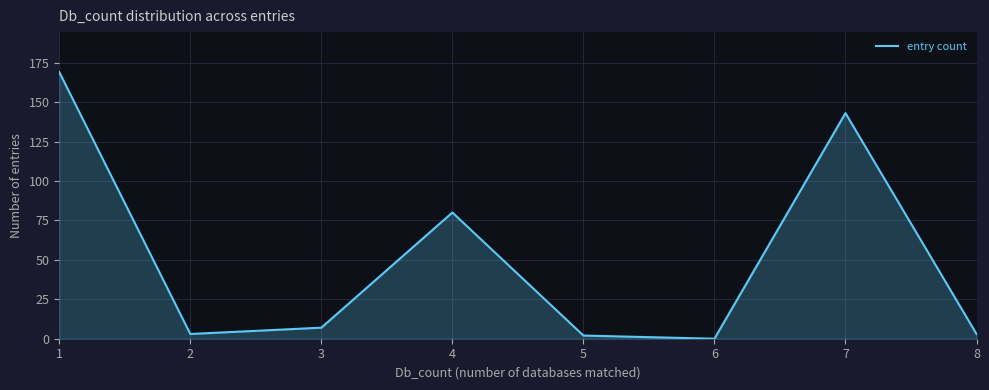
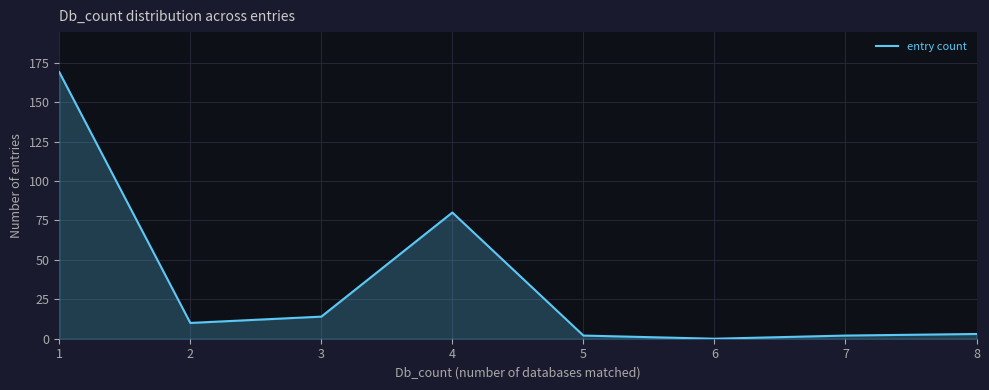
2: 3 -> 10
3: 7 -> 14
7: 143 -> 2
